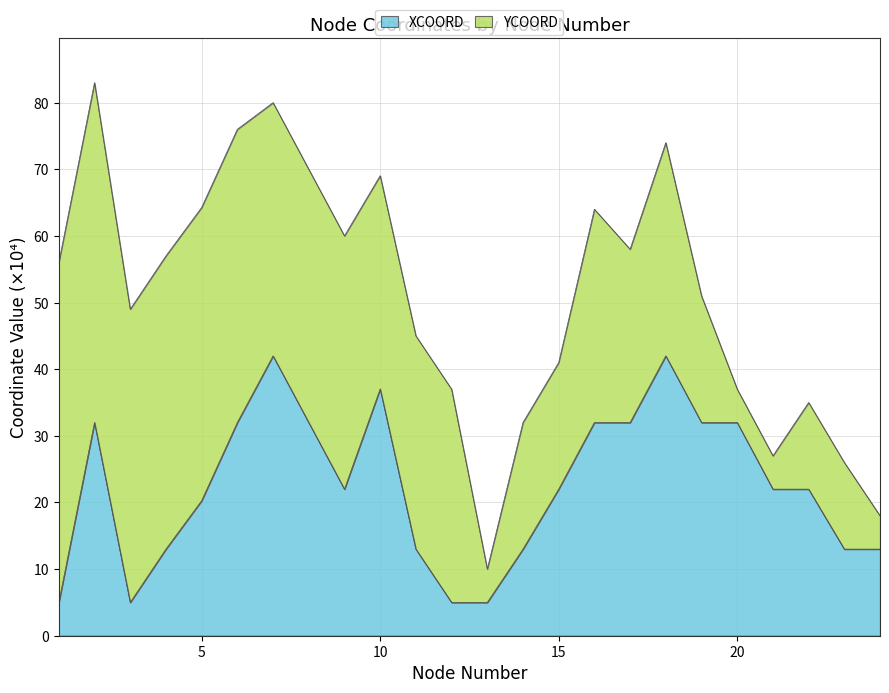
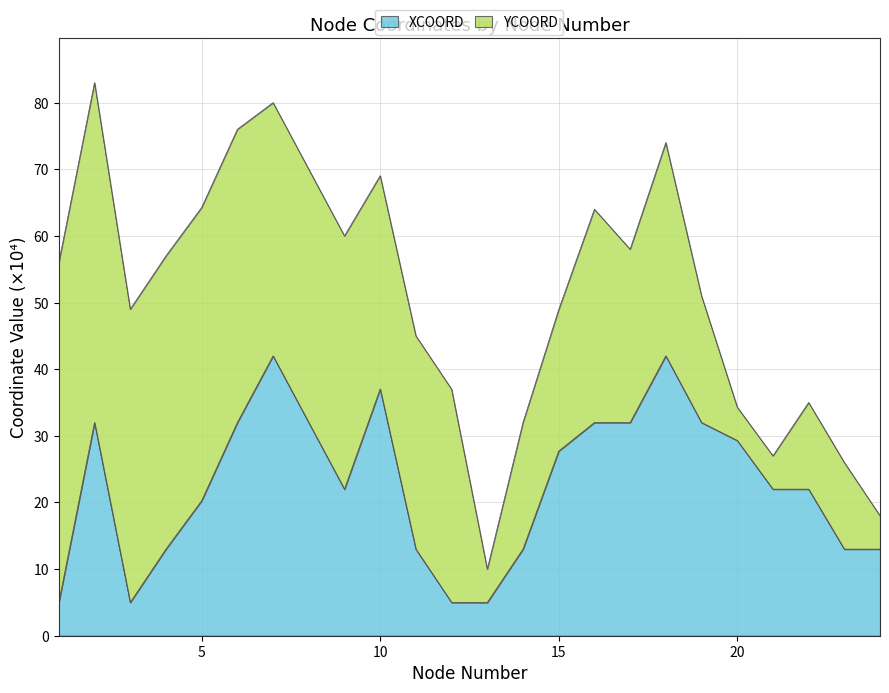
XCOORD, 15: 22 -> 28
YCOORD, 15: 19 -> 21
XCOORD, 20: 32 -> 29
